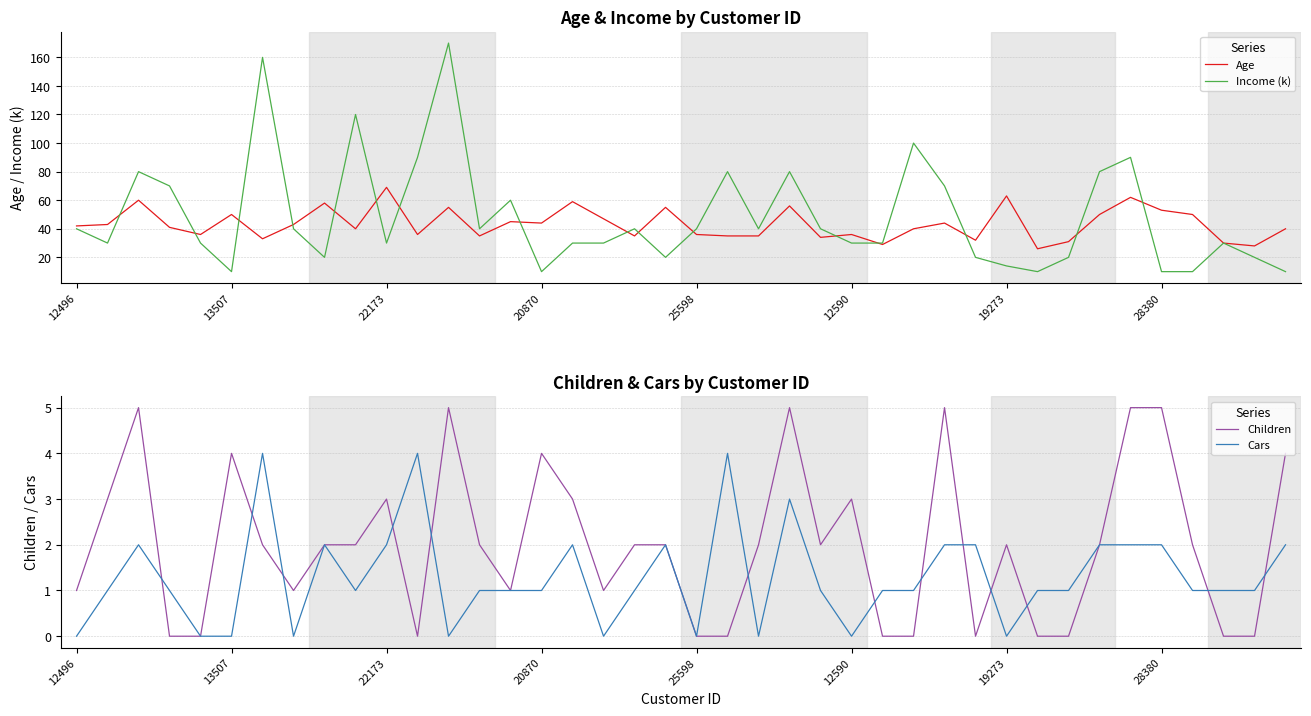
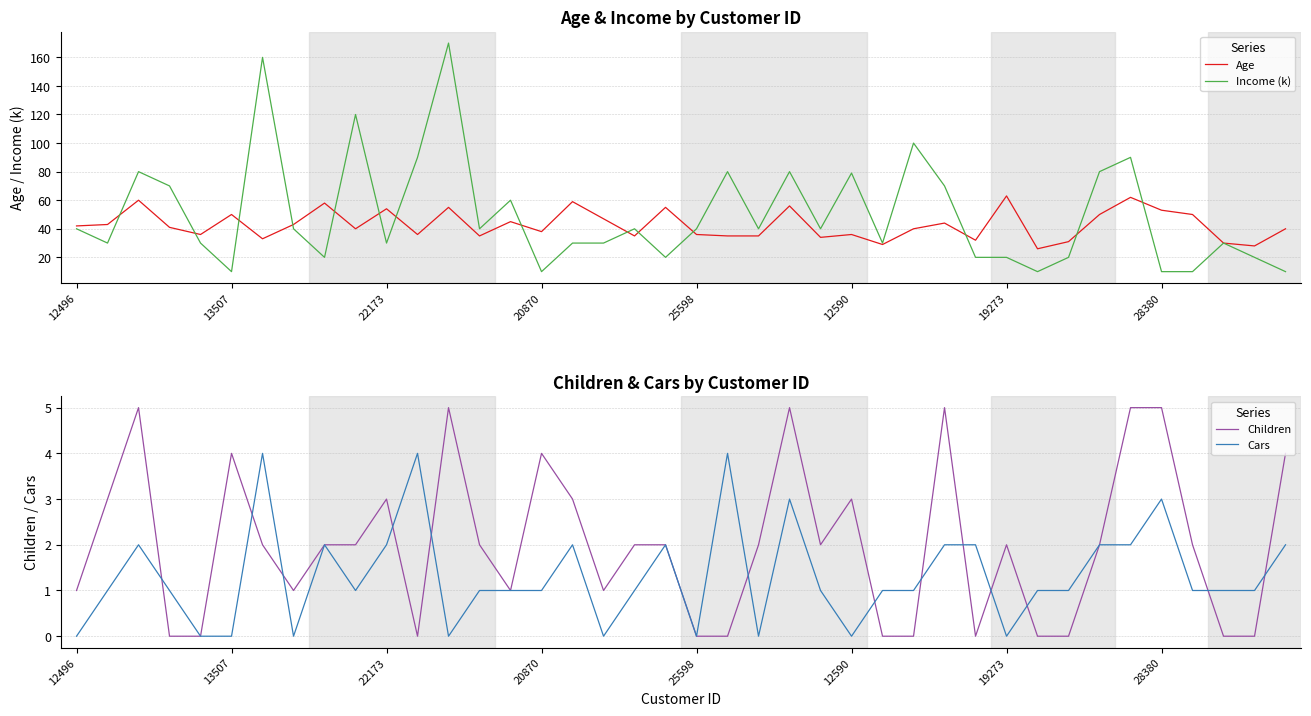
Age & Income by Customer ID, Age, 22173: 69 -> 54
Age & Income by Customer ID, Age, 20870: 44 -> 38
Age & Income by Customer ID, Income (k), 12590: 30 -> 79
Age & Income by Customer ID, Income (k), 19273: 14 -> 20
Children & Cars by Customer ID, Cars, 28380: 2 -> 3
